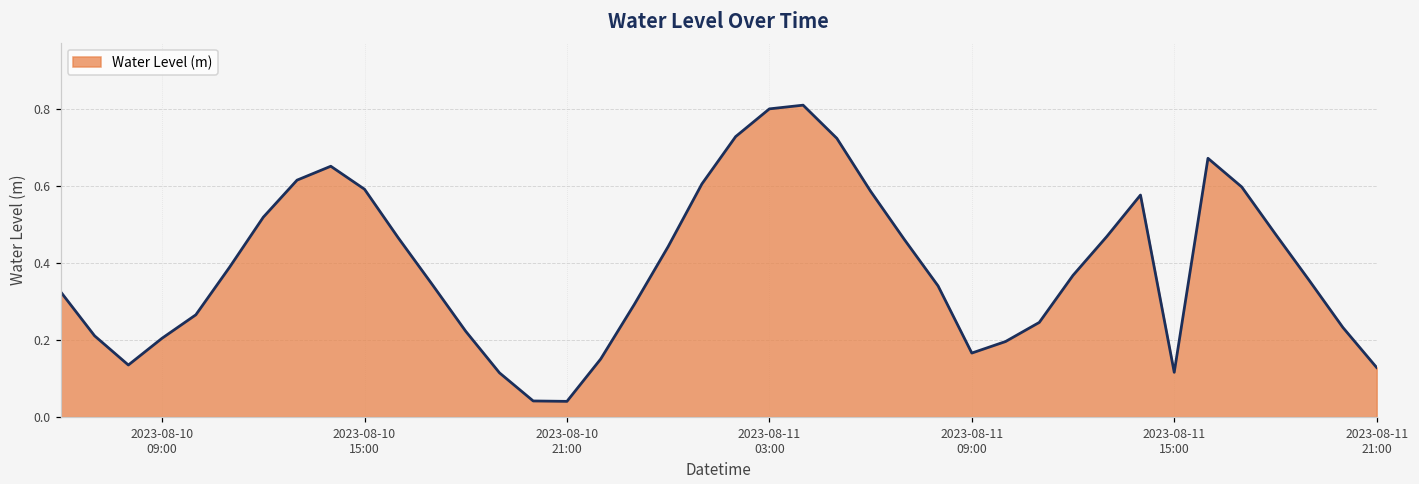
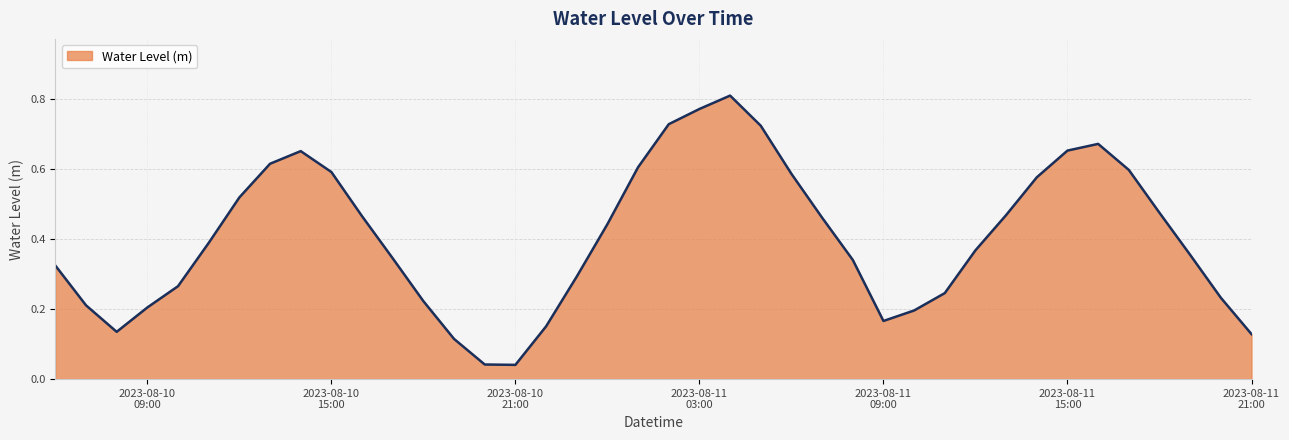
2023-08-11 03:00: 0.80 -> 0.77
2023-08-11 15:00: 0.12 -> 0.65
